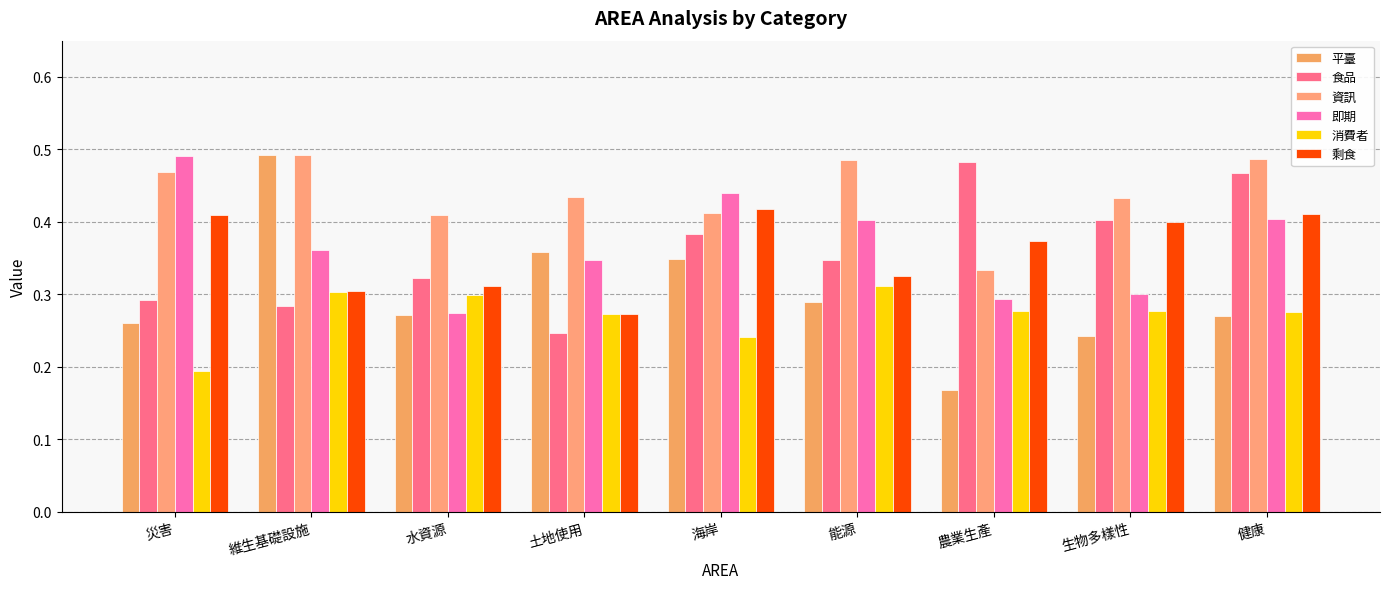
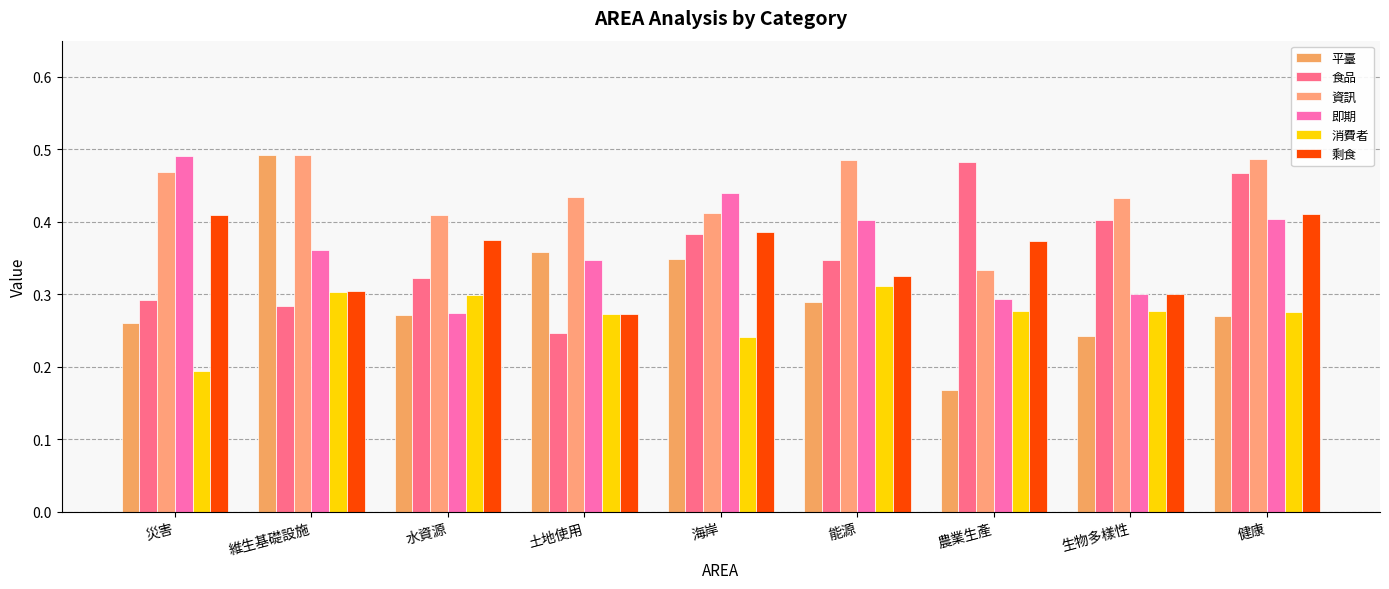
剩食, 水資源: 0.31 -> 0.37
剩食, 海岸: 0.42 -> 0.39
剩食, 生物多樣性: 0.40 -> 0.30
